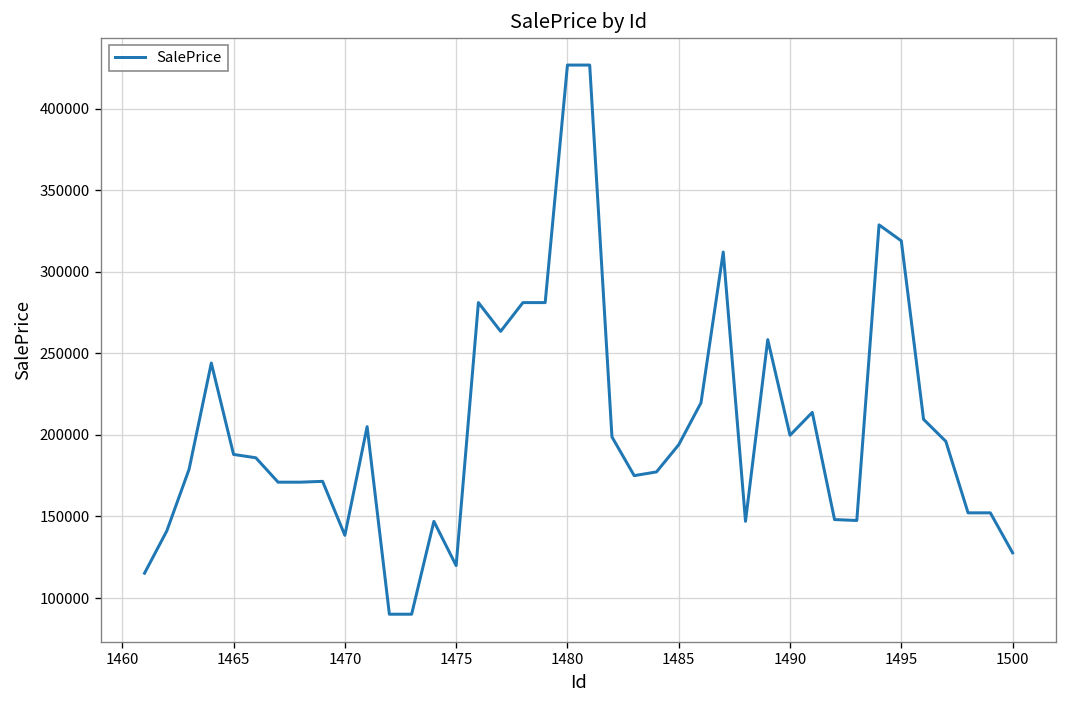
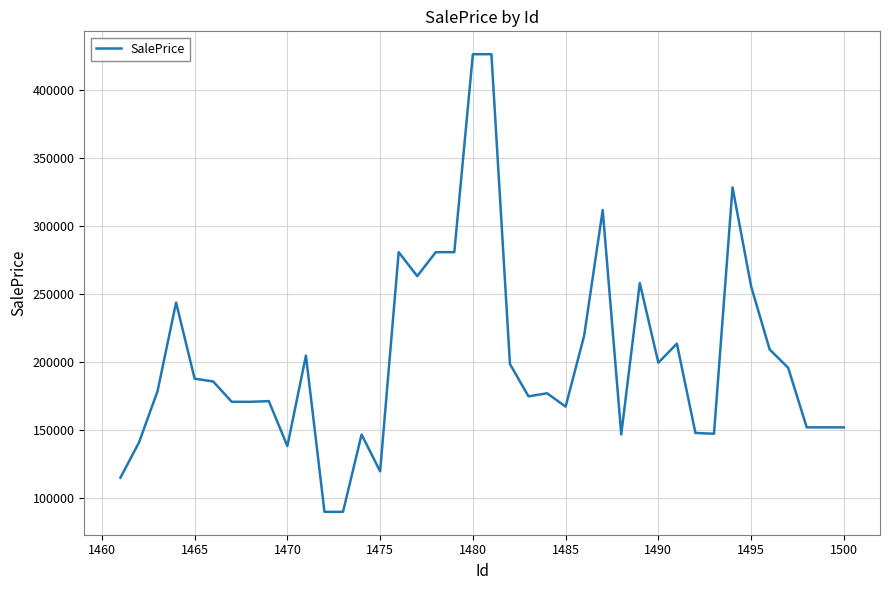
1485: 194000 -> 167000
1495: 319000 -> 256000
1500: 128000 -> 152000
